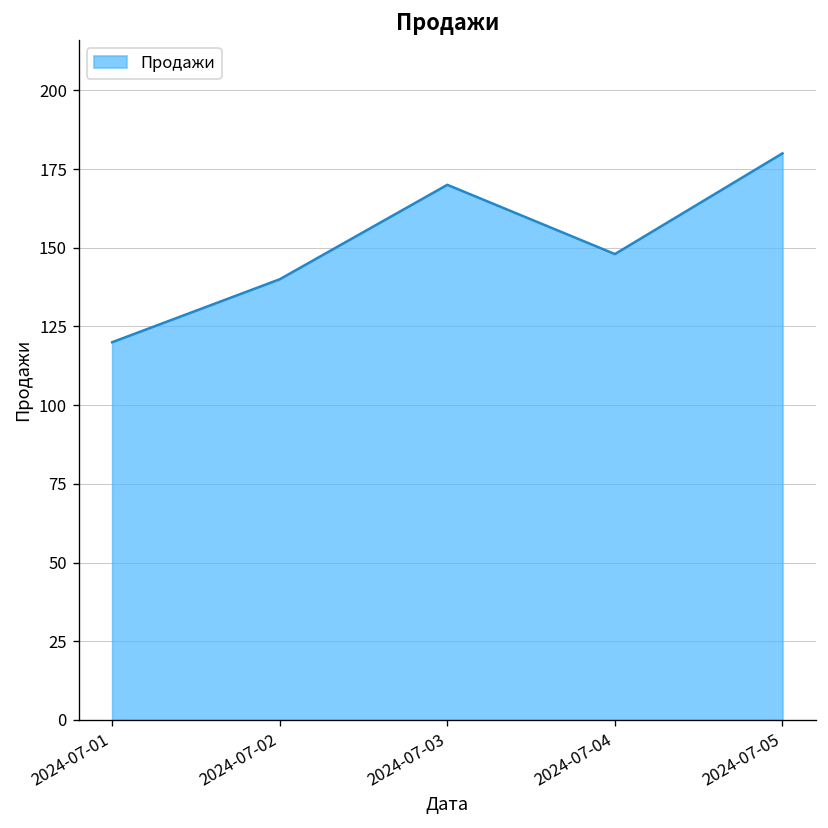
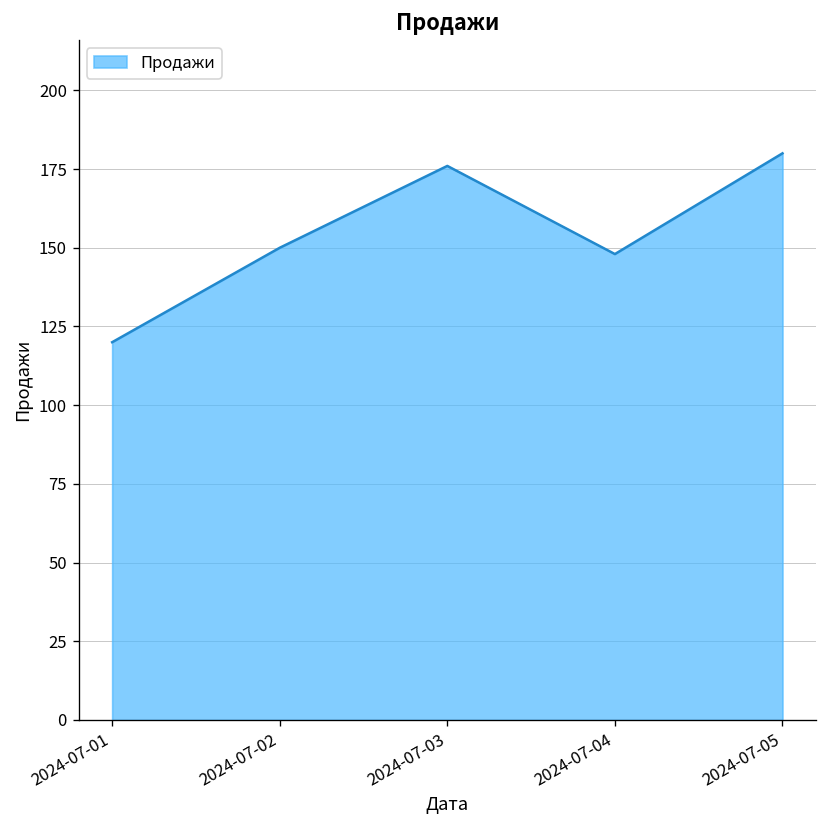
2024-07-02: 140 -> 150
2024-07-03: 170 -> 176
